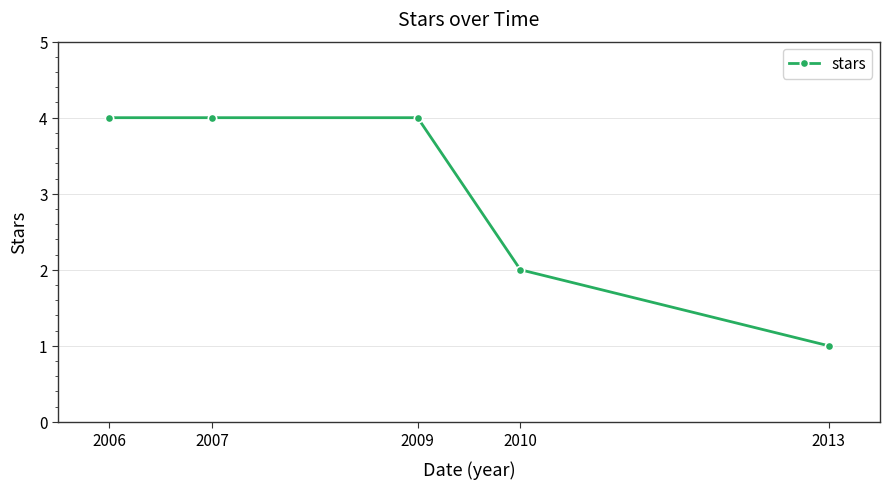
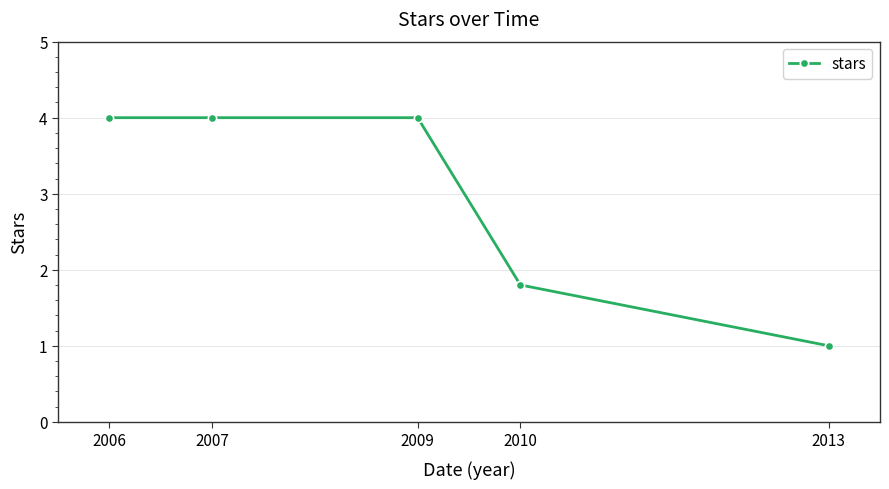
2010: 2.0 -> 1.8
